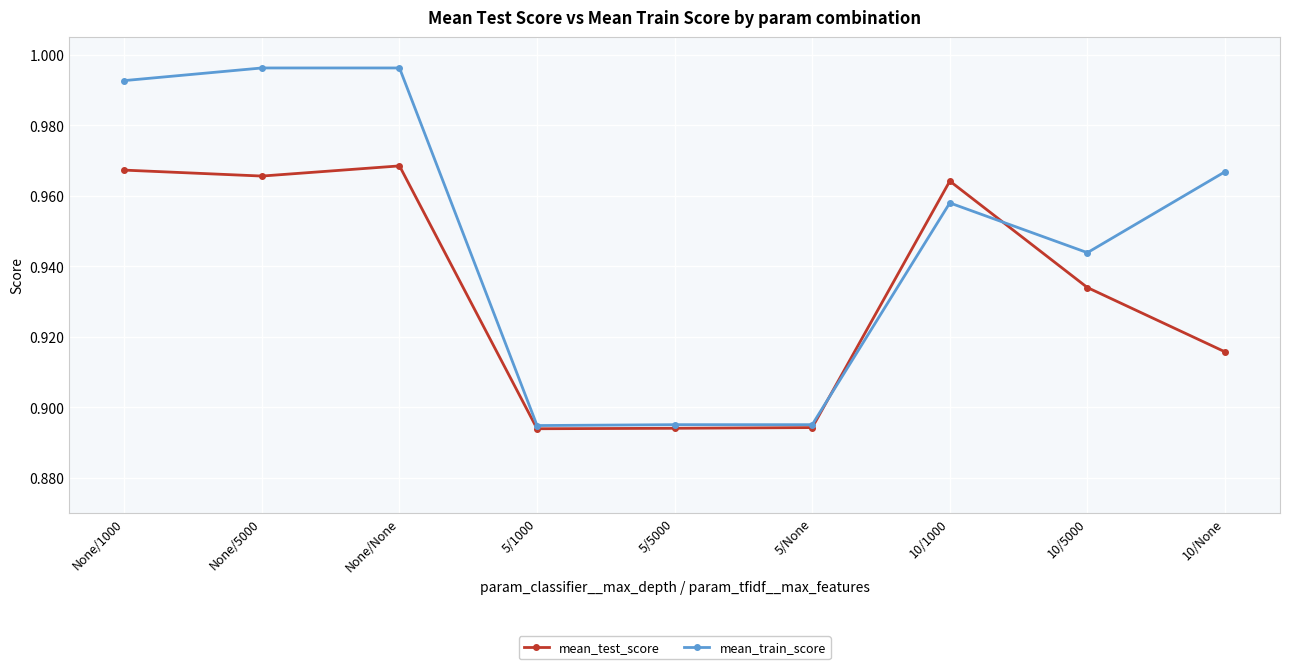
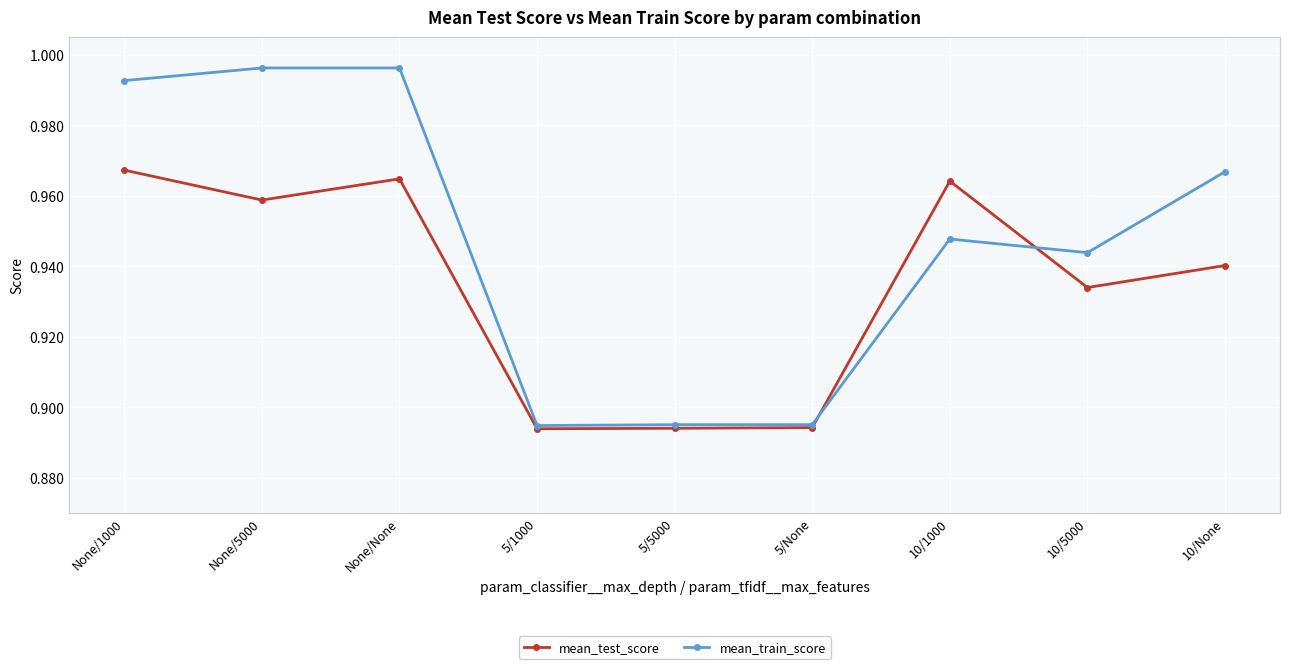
mean_test_score, None/5000: 0.966 -> 0.959
mean_test_score, None/None: 0.968 -> 0.965
mean_train_score, 10/1000: 0.958 -> 0.948
mean_test_score, 10/None: 0.916 -> 0.940
